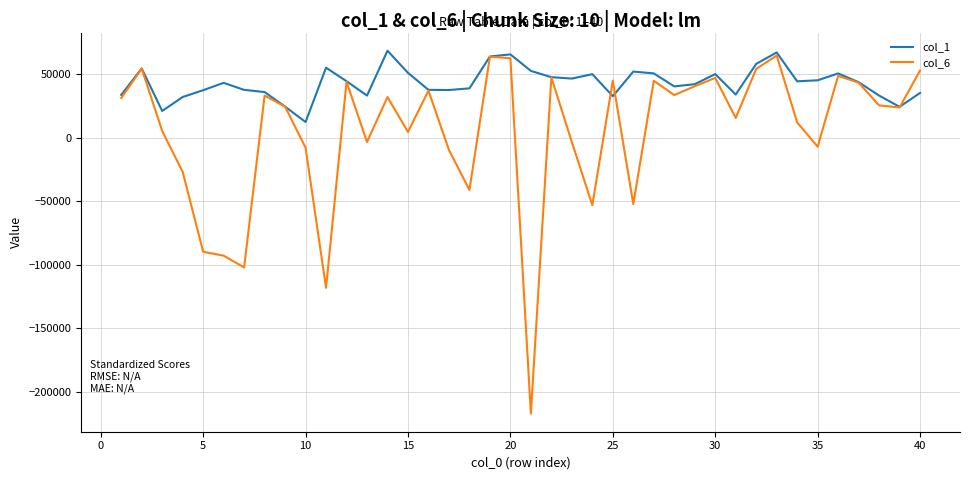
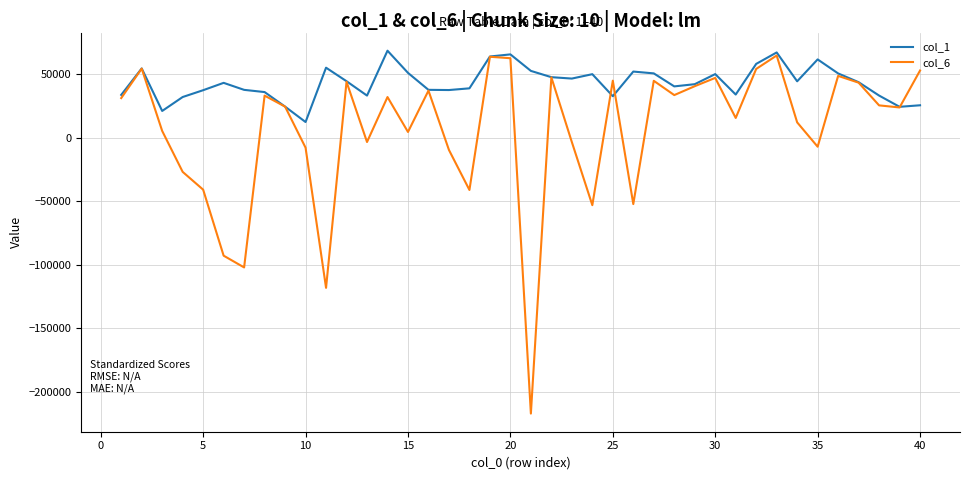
col_6, 5: -90000 -> -41000
col_1, 35: 45000 -> 61000
col_1, 40: 35000 -> 25000
